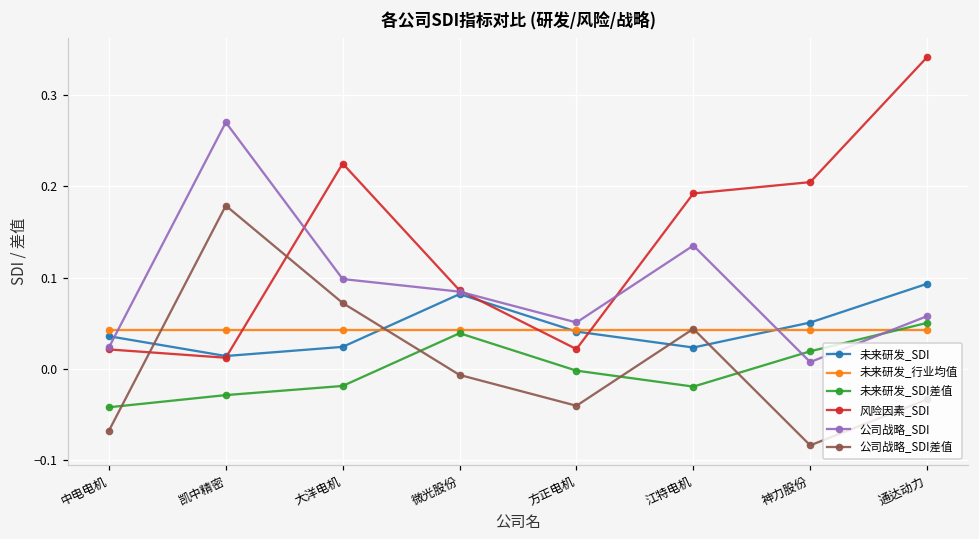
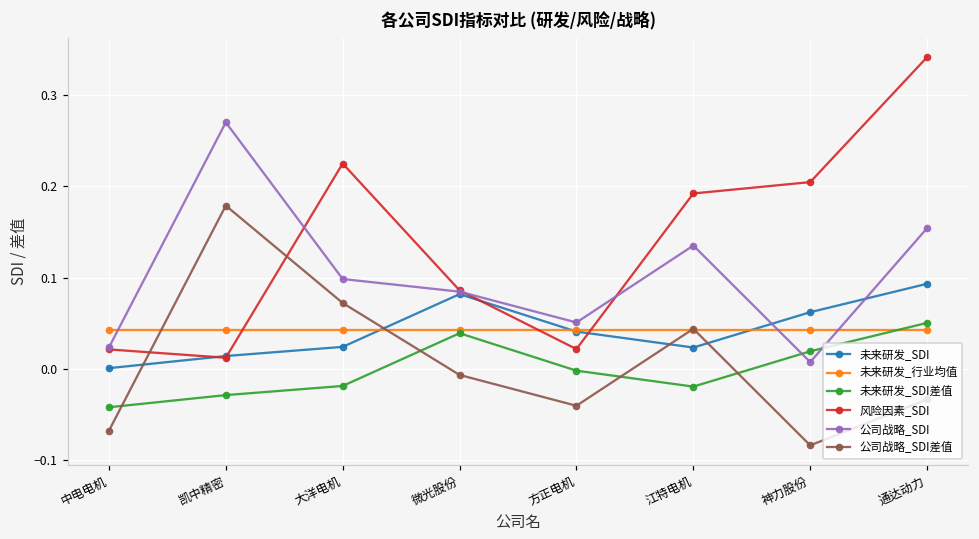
未来研发_SDI, 中电电机: 0.04 -> 0.00
未来研发_SDI, 神力股份: 0.05 -> 0.06
公司战略_SDI, 通达动力: 0.06 -> 0.15
